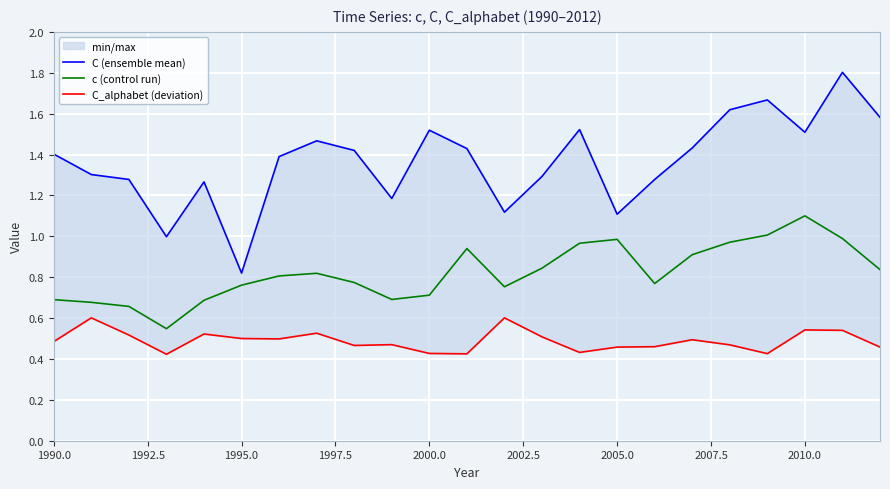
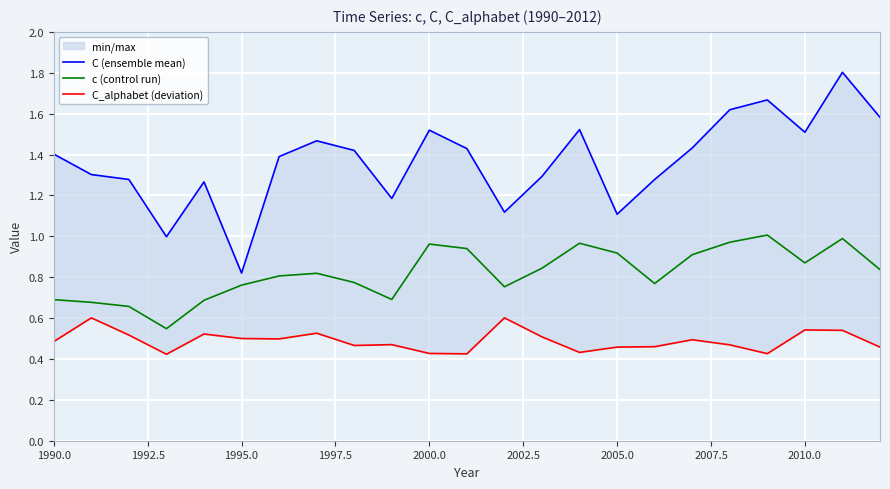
c (control run), 2000.0: 0.71 -> 0.96
c (control run), 2005.0: 0.99 -> 0.92
c (control run), 2010.0: 1.10 -> 0.87
